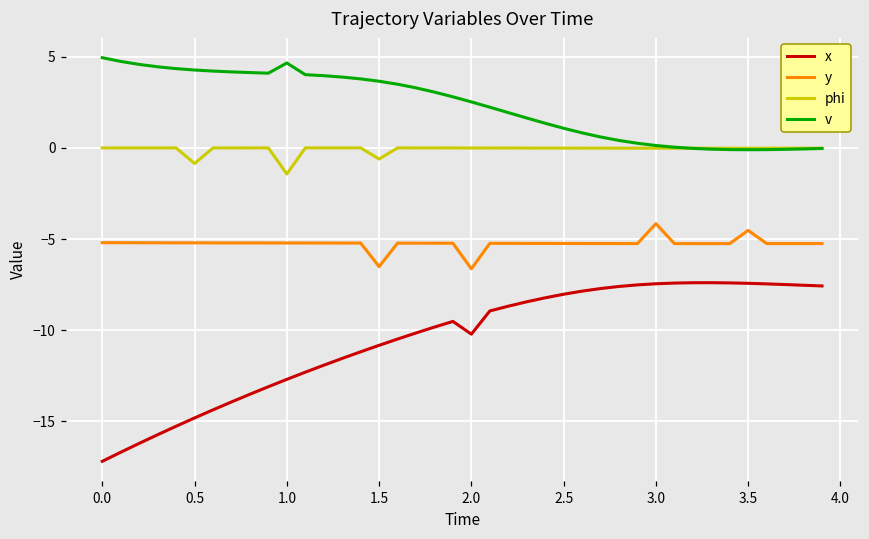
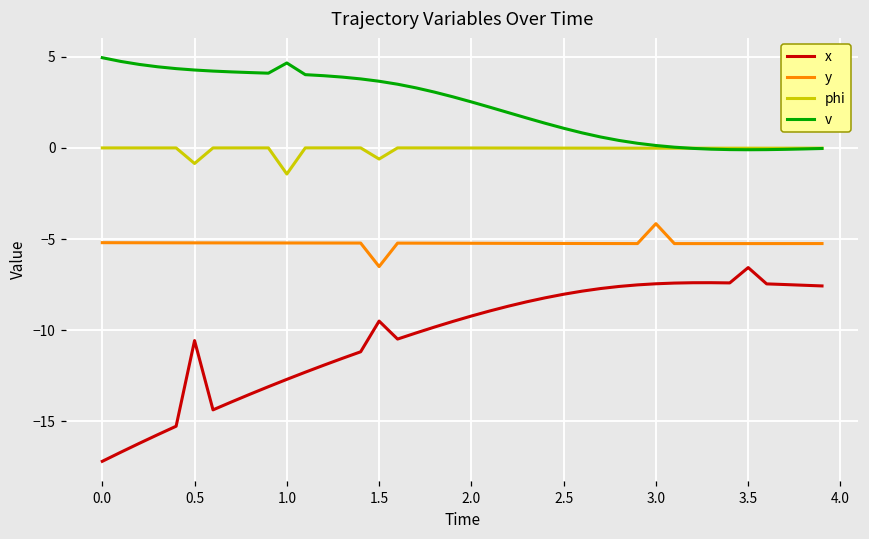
x, 0.5: -14.8 -> -10.6
x, 1.5: -10.8 -> -9.5
x, 2.0: -10.2 -> -9.2
y, 2.0: -6.6 -> -5.2
x, 3.5: -7.4 -> -6.6
y, 3.5: -4.5 -> -5.2
